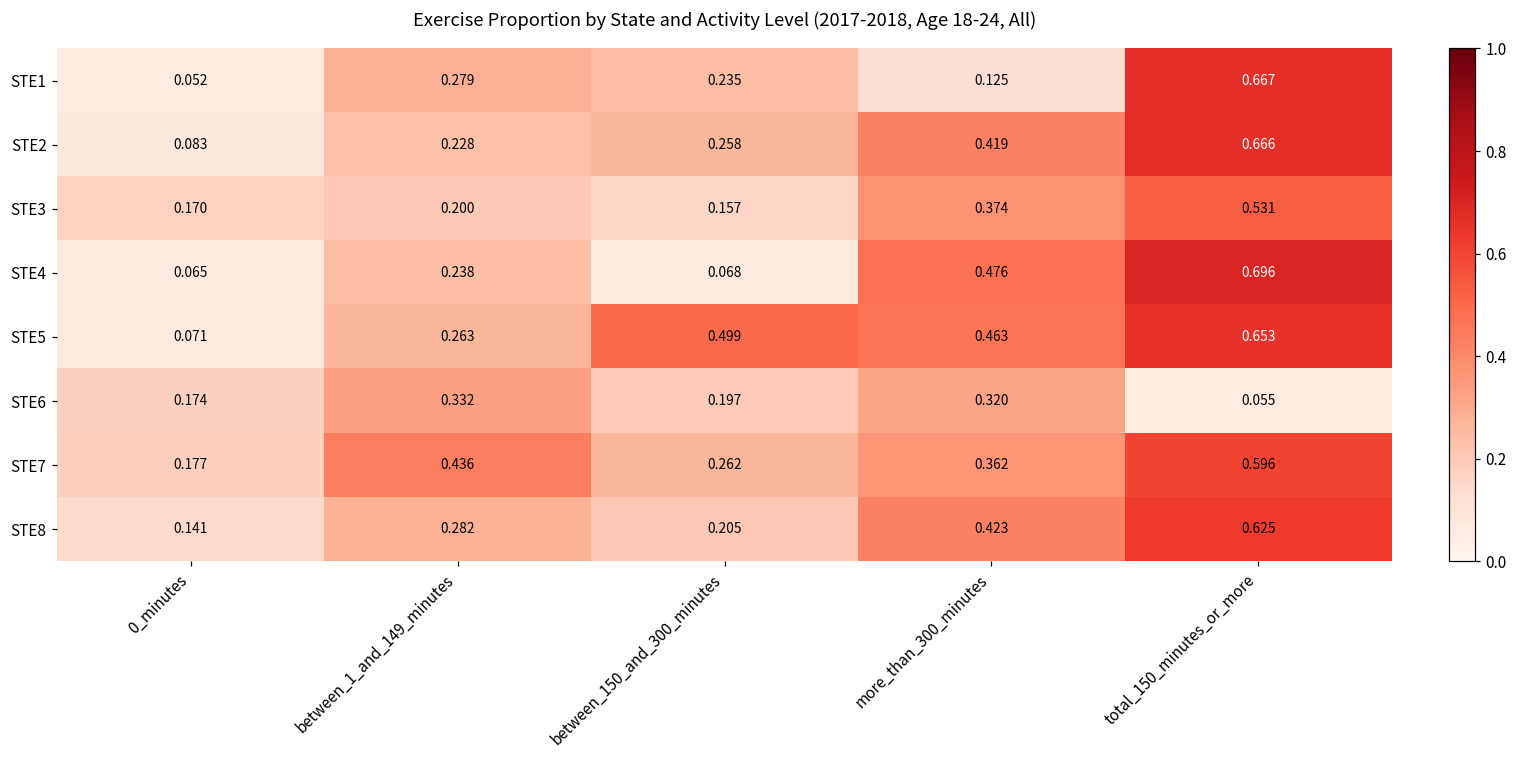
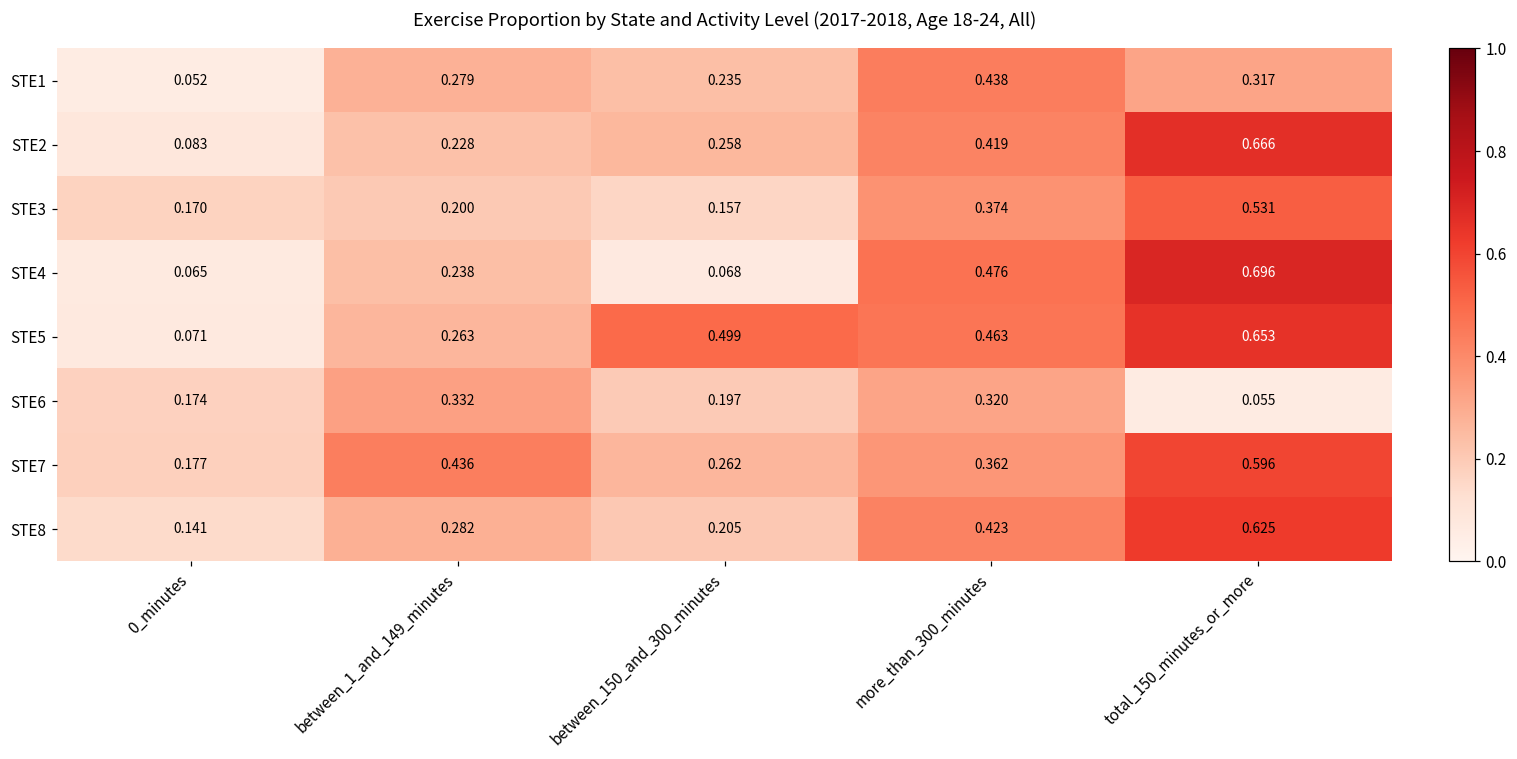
STE1, more_than_300_minutes: 0.125 -> 0.438
STE1, total_150_minutes_or_more: 0.667 -> 0.317
